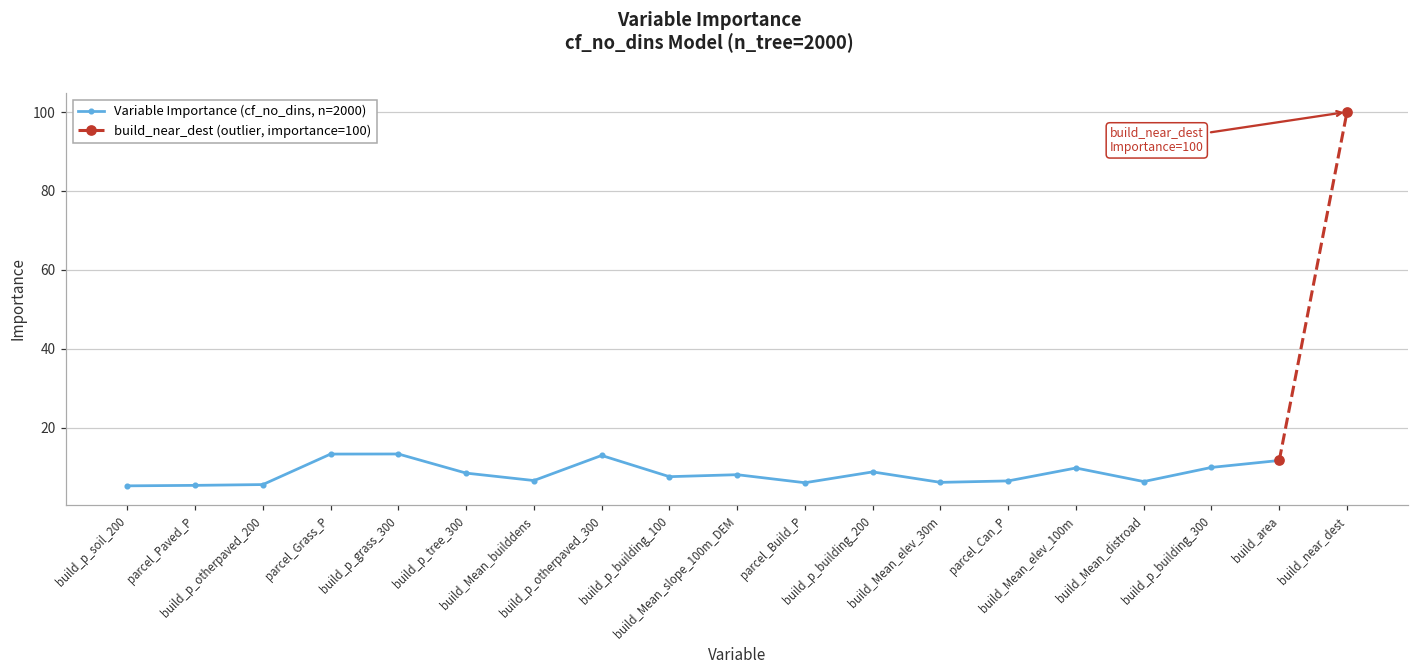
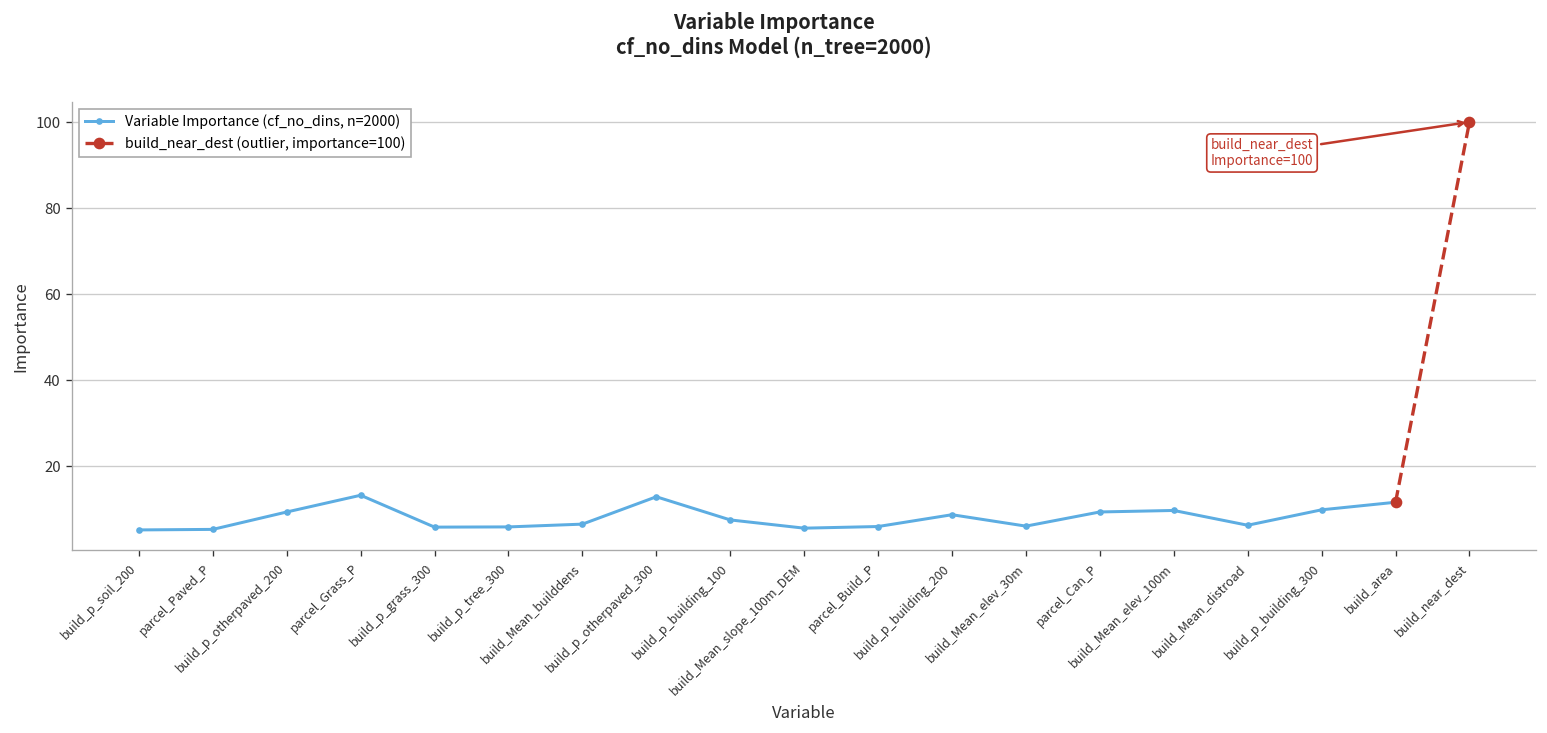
Variable Importance (cf_no_dins, n=2000), build_p_otherpaved_200: 6 -> 9
Variable Importance (cf_no_dins, n=2000), build_p_grass_300: 13 -> 6
Variable Importance (cf_no_dins, n=2000), build_p_tree_300: 8 -> 6
Variable Importance (cf_no_dins, n=2000), build_Mean_slope_100m_DEM: 8 -> 6
Variable Importance (cf_no_dins, n=2000), parcel_Can_P: 7 -> 9
